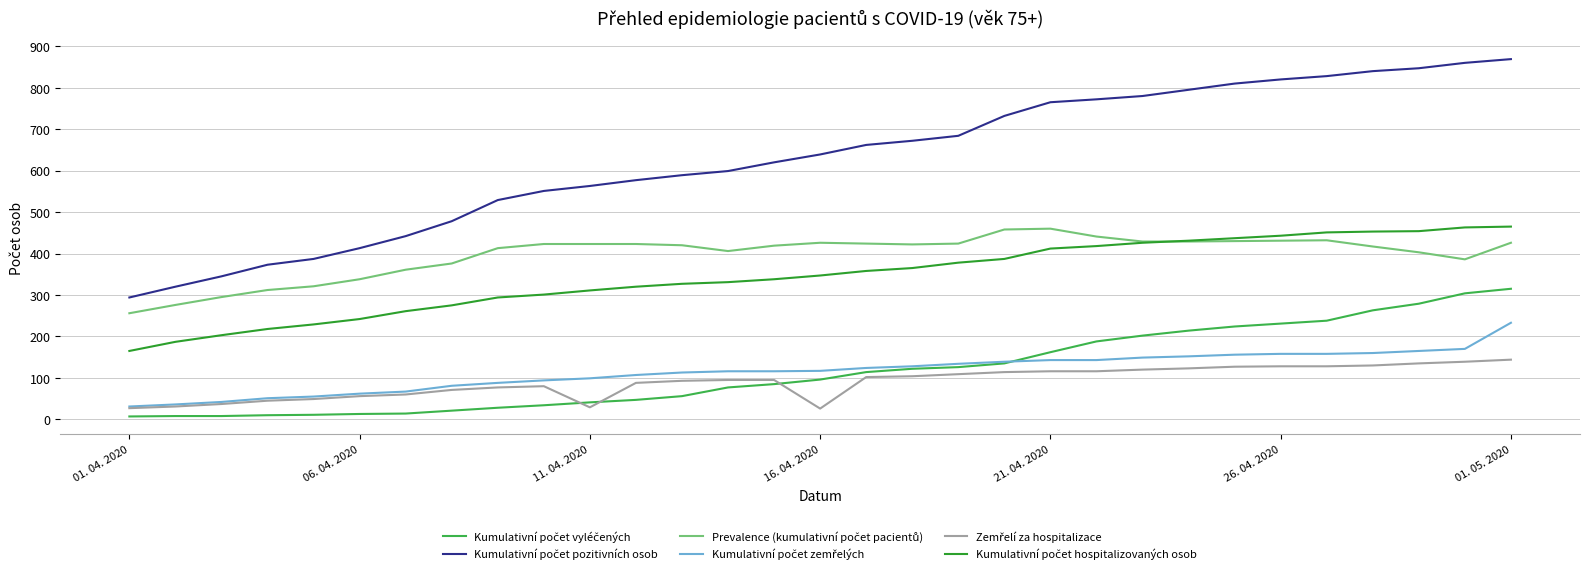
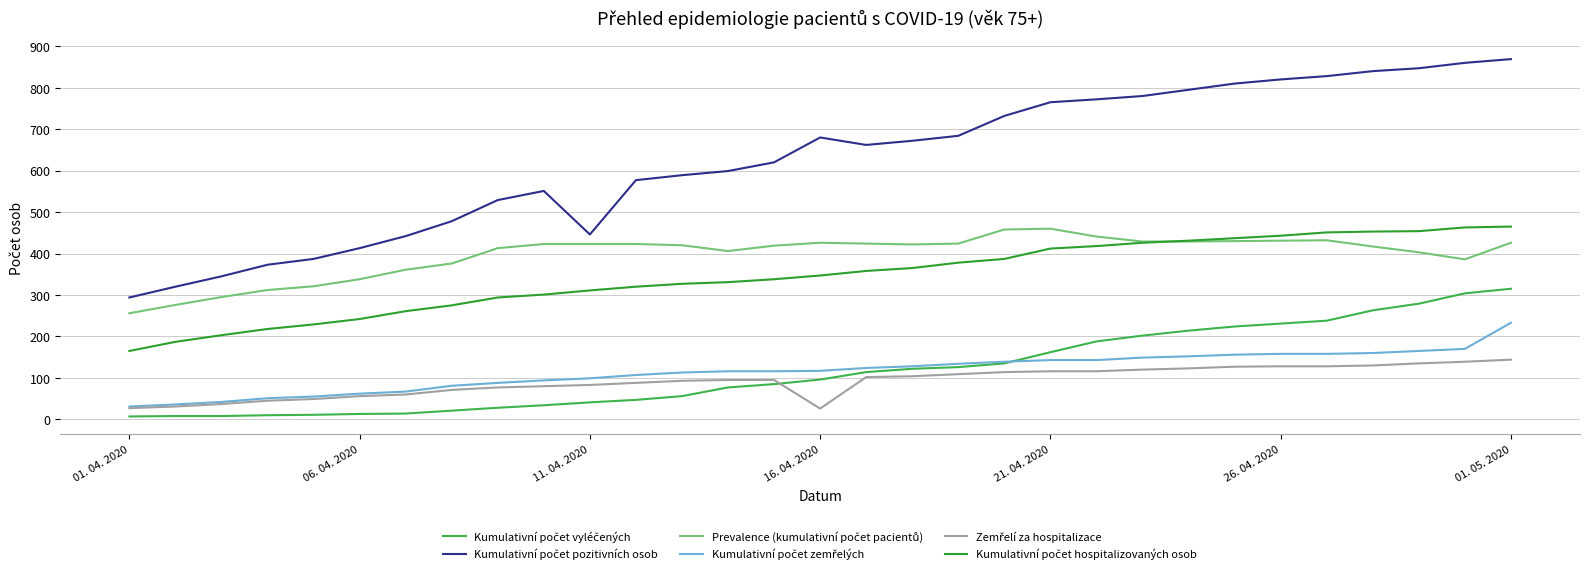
Kumulativní počet pozitivních osob, 11. 04. 2020: 560 -> 450
Zemřelí za hospitalizace, 11. 04. 2020: 30 -> 80
Kumulativní počet pozitivních osob, 16. 04. 2020: 640 -> 680
